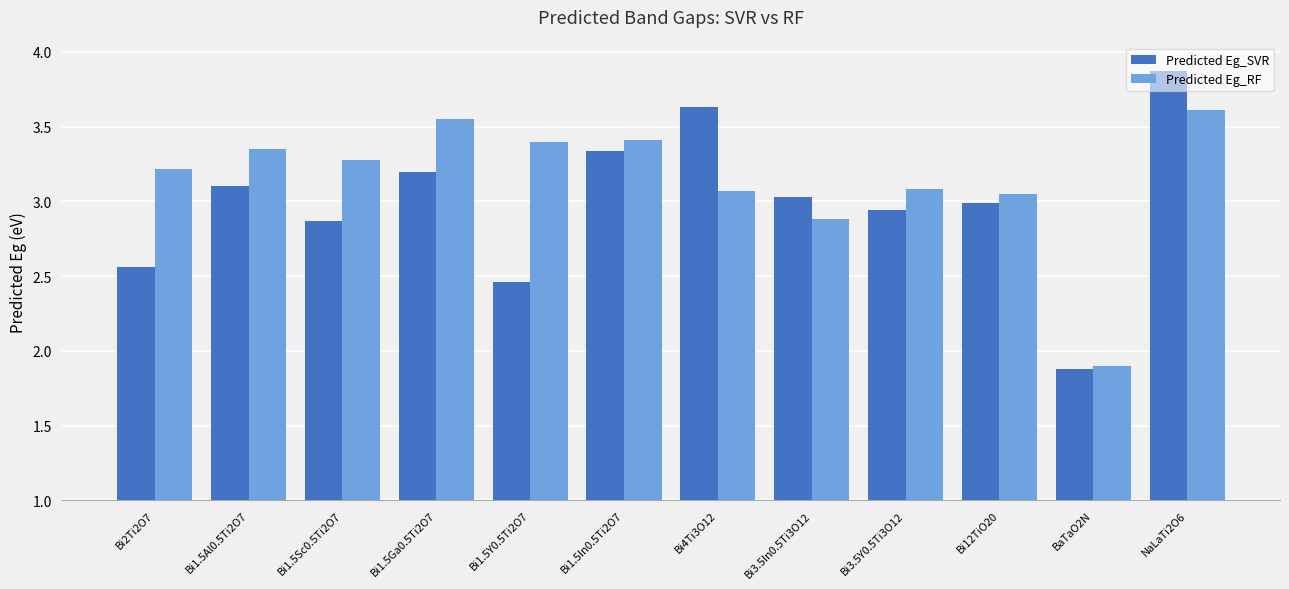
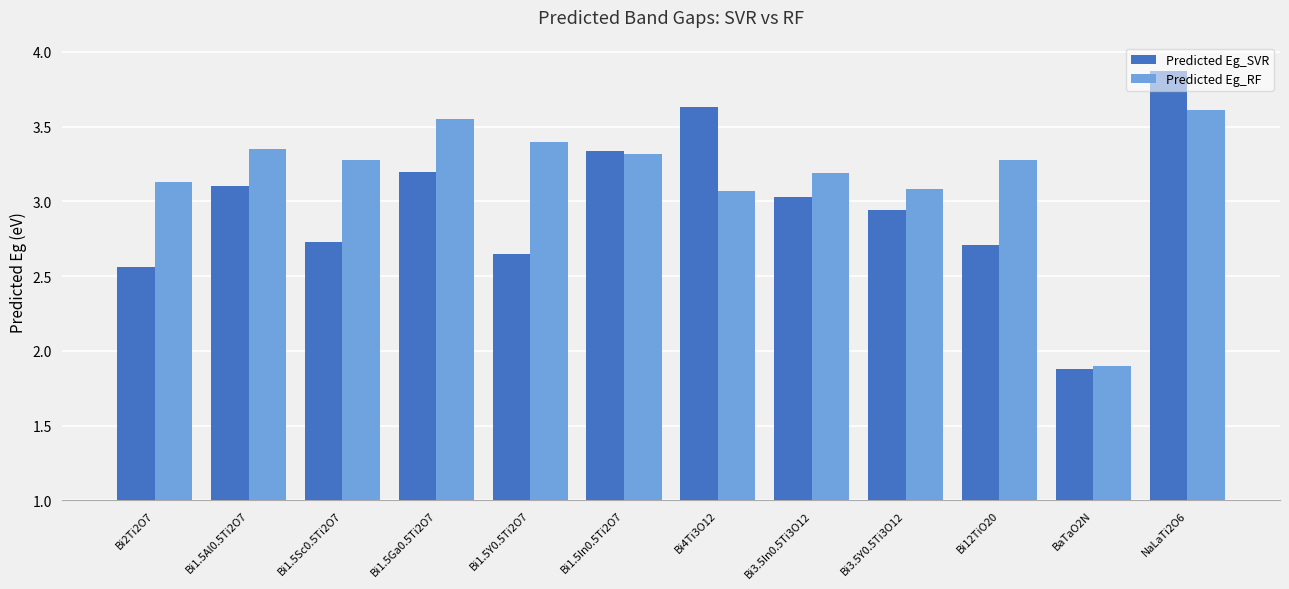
Predicted Eg_RF, Bi2Ti2O7: 3.22 -> 3.13
Predicted Eg_SVR, Bi1.5Sc0.5Ti2O7: 2.87 -> 2.73
Predicted Eg_SVR, Bi1.5Y0.5Ti2O7: 2.46 -> 2.65
Predicted Eg_RF, Bi1.5In0.5Ti2O7: 3.41 -> 3.32
Predicted Eg_RF, Bi3.5In0.5Ti3O12: 2.88 -> 3.19
Predicted Eg_SVR, Bi12TiO20: 2.99 -> 2.71
Predicted Eg_RF, Bi12TiO20: 3.05 -> 3.28
